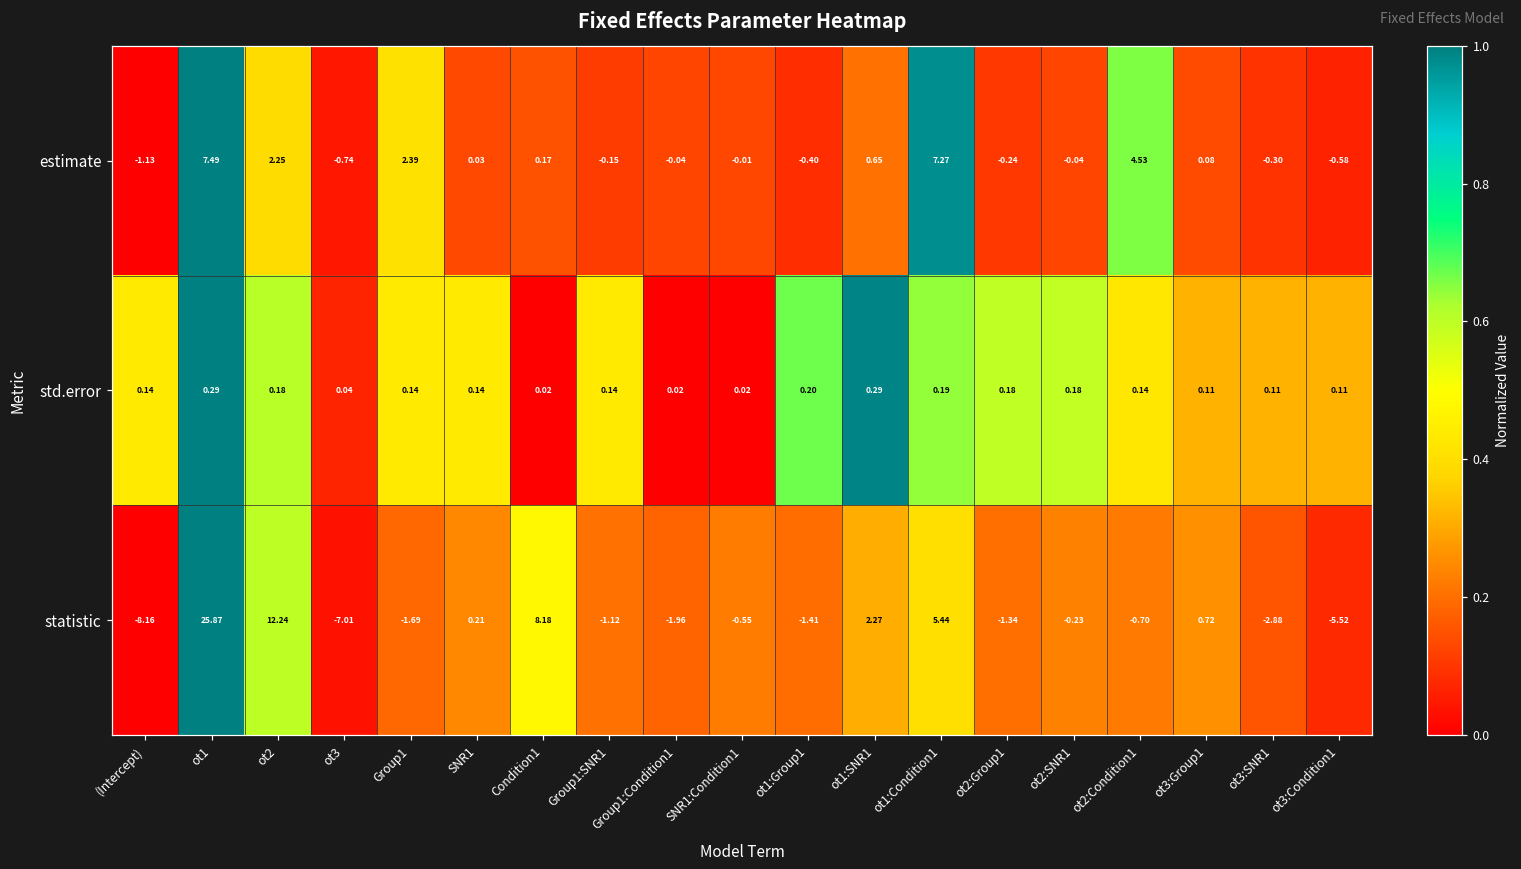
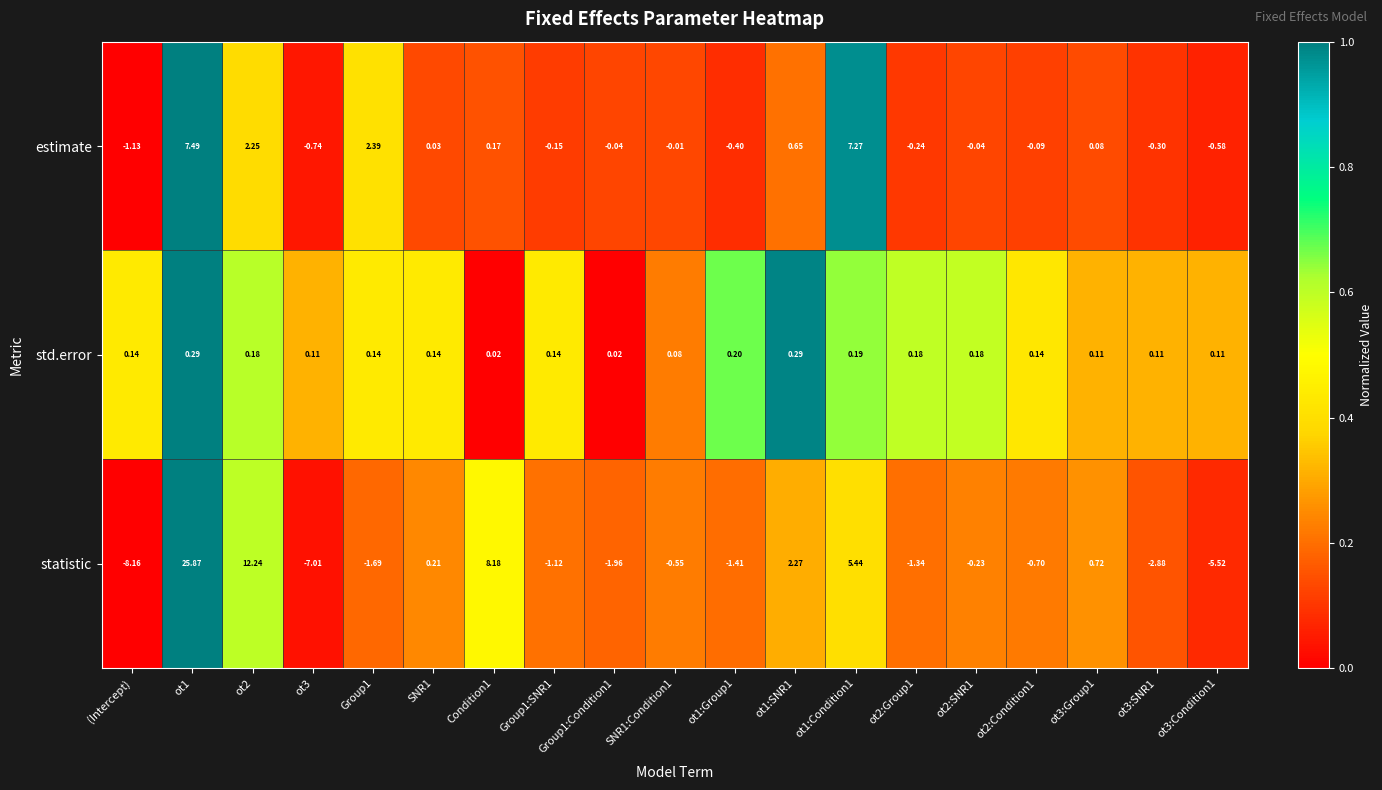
estimate, ot2:Condition1: 4.53 -> -0.09
std.error, ot3: 0.04 -> 0.11
std.error, SNR1:Condition1: 0.02 -> 0.08
